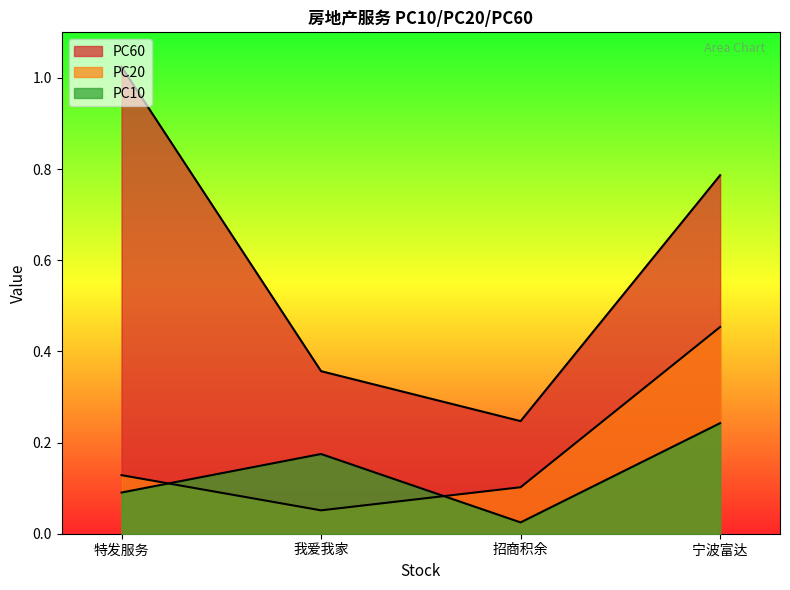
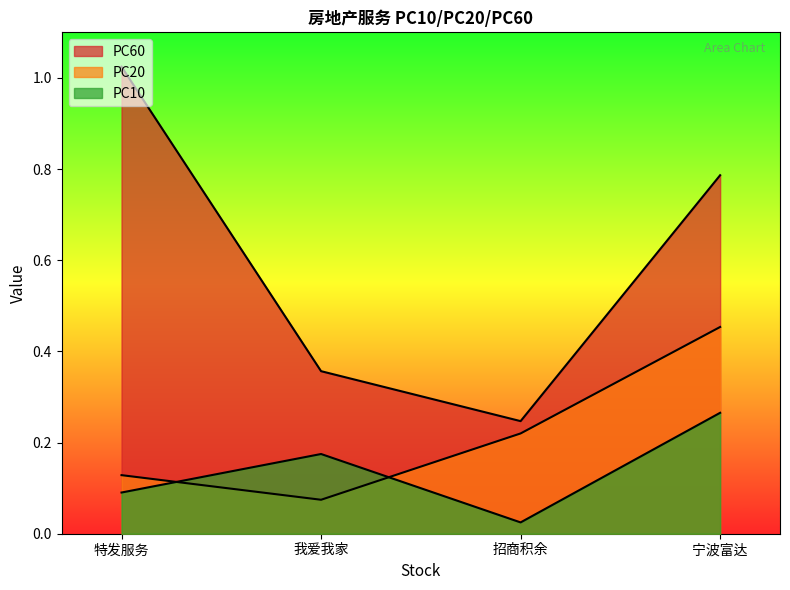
PC20, 我爱我家: 0.05 -> 0.07
PC20, 招商积余: 0.10 -> 0.22
PC10, 宁波富达: 0.24 -> 0.27
